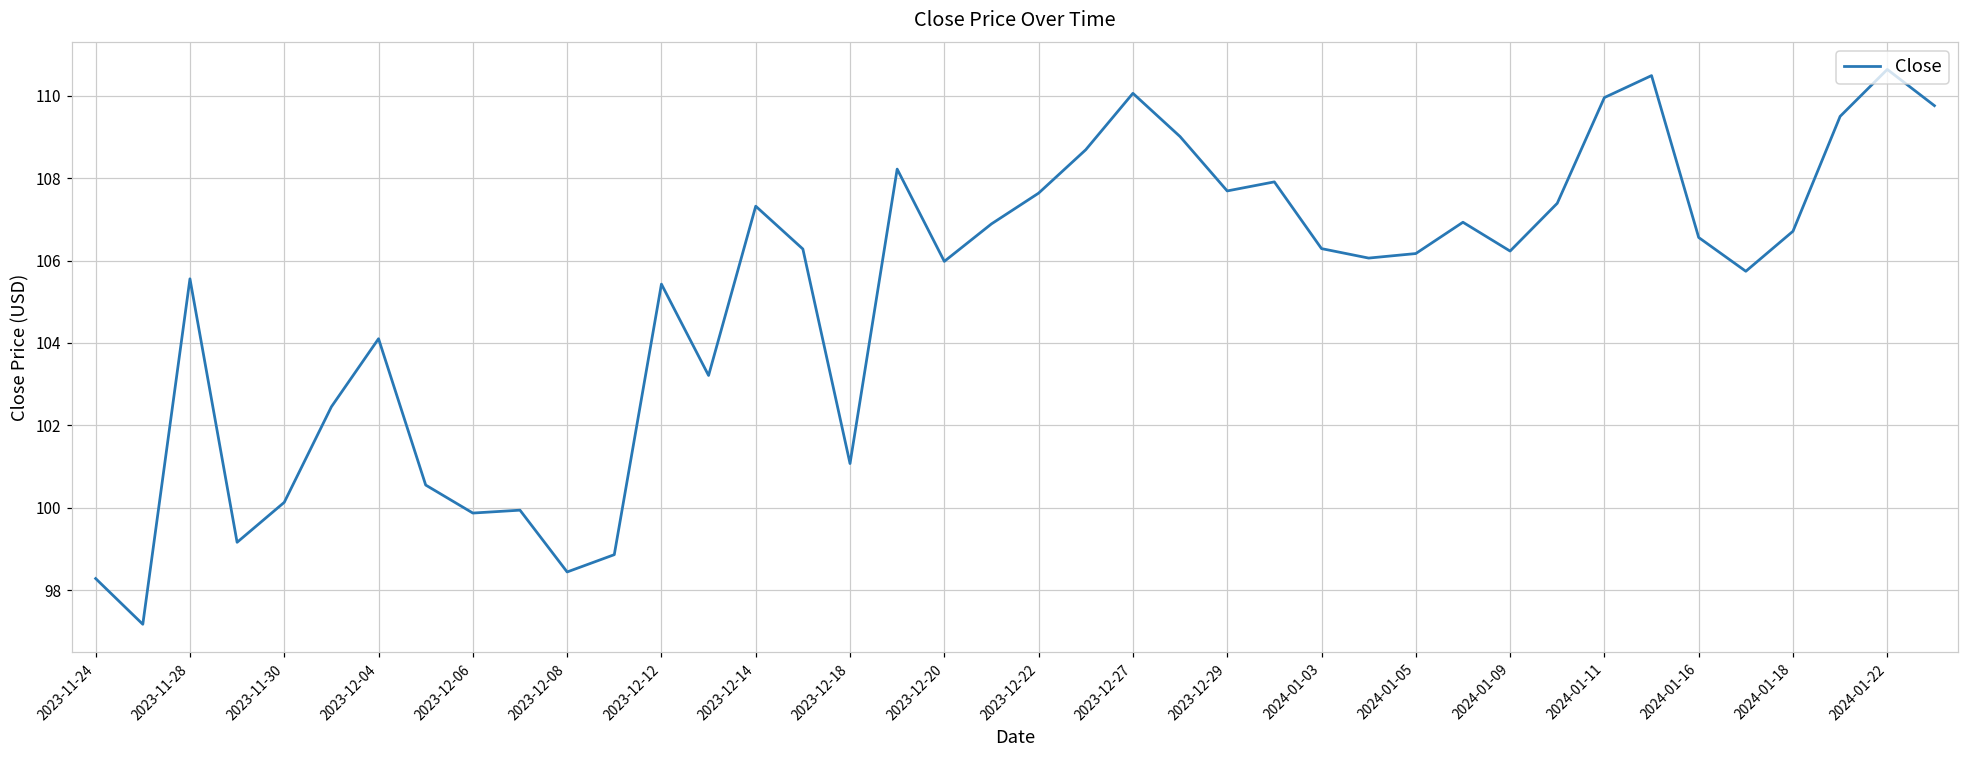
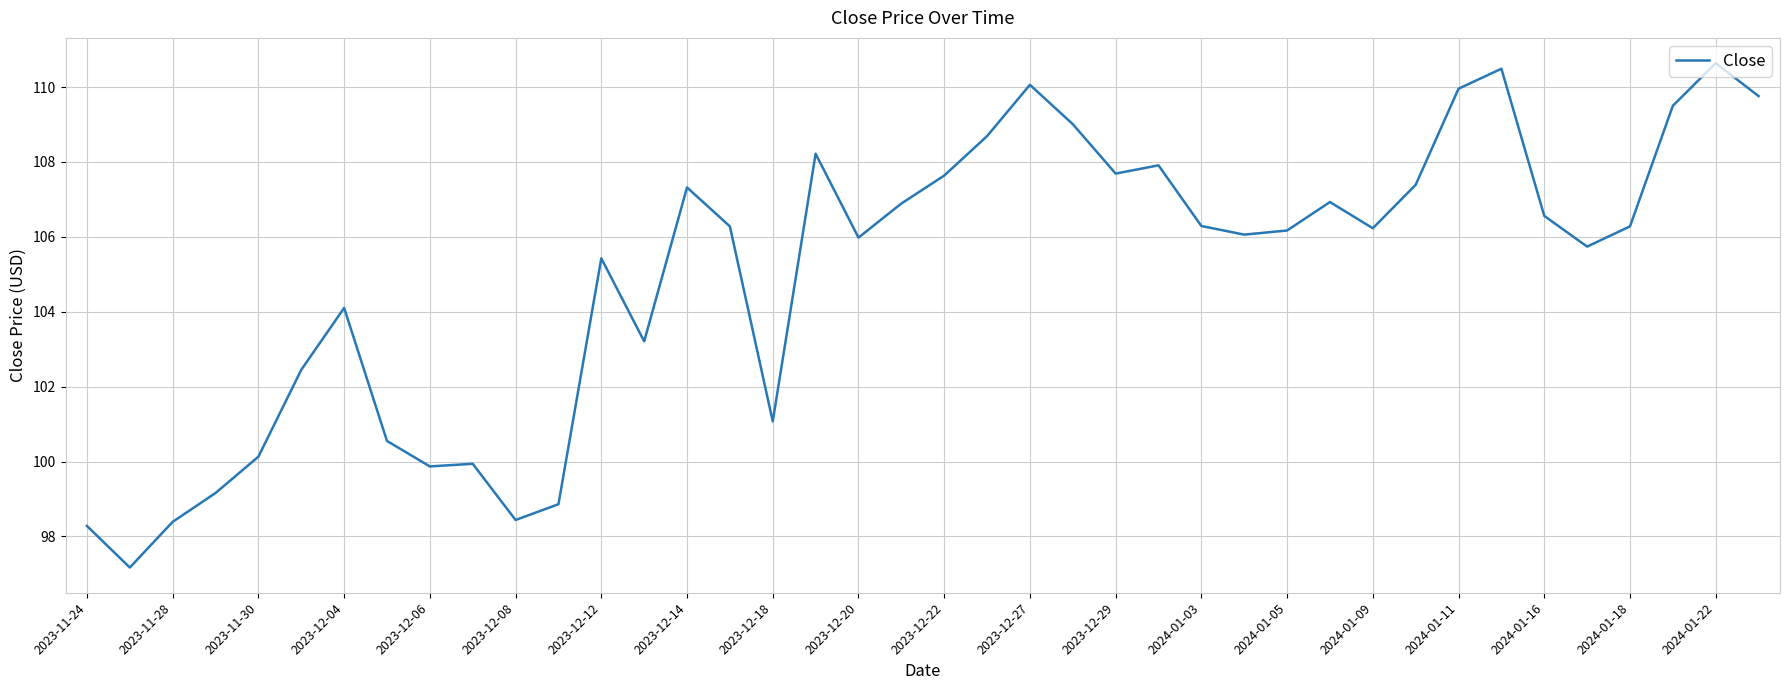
2023-11-28: 105.6 -> 98.4
2024-01-18: 106.7 -> 106.3
